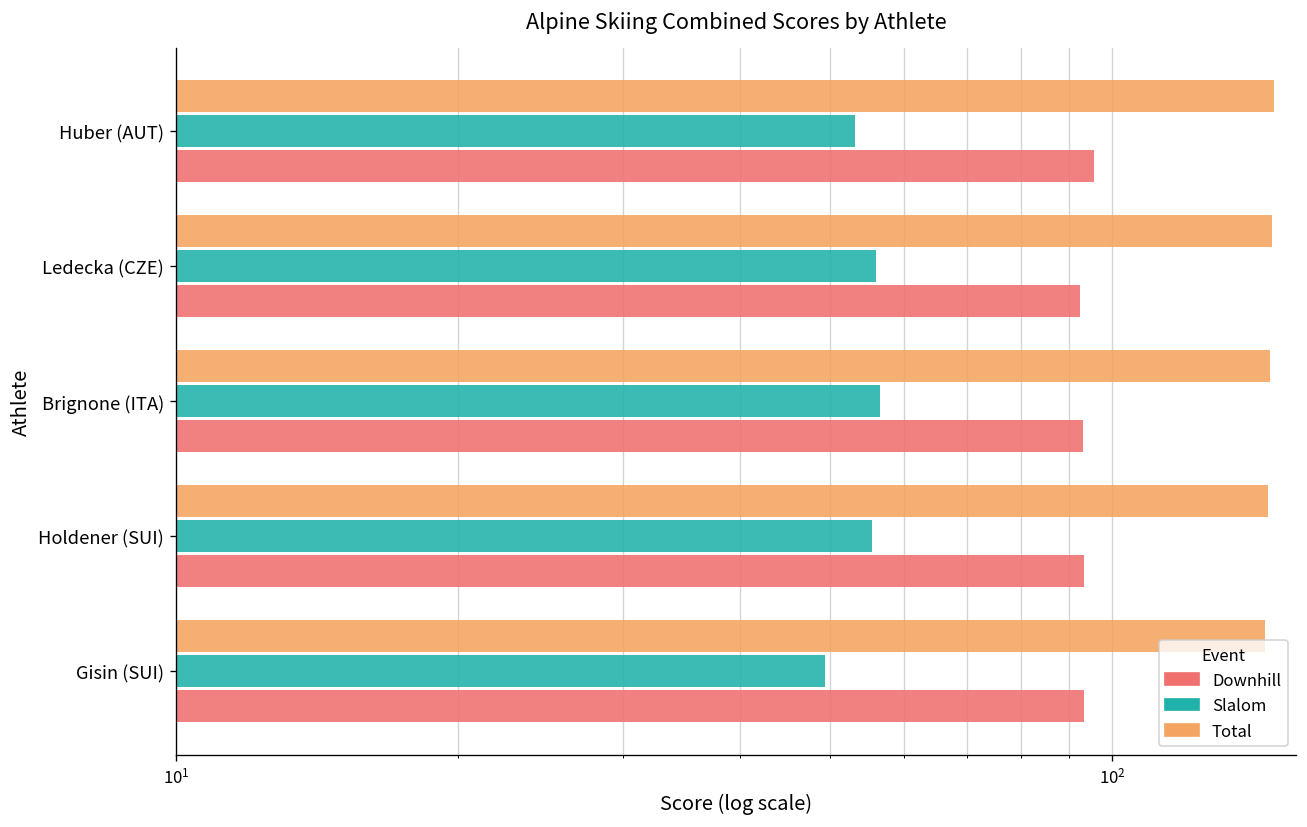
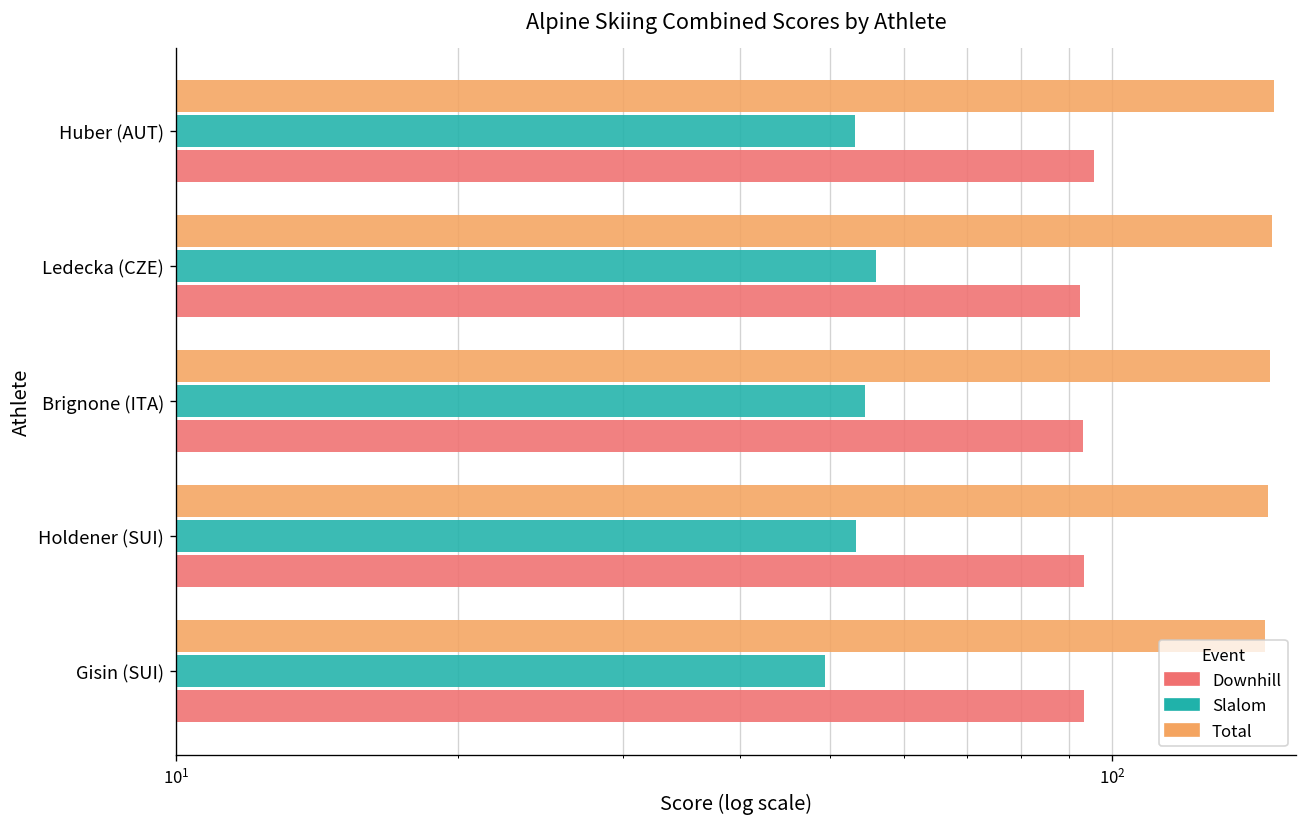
Slalom, Brignone (ITA): 57 -> 54
Slalom, Holdener (SUI): 55 -> 53
